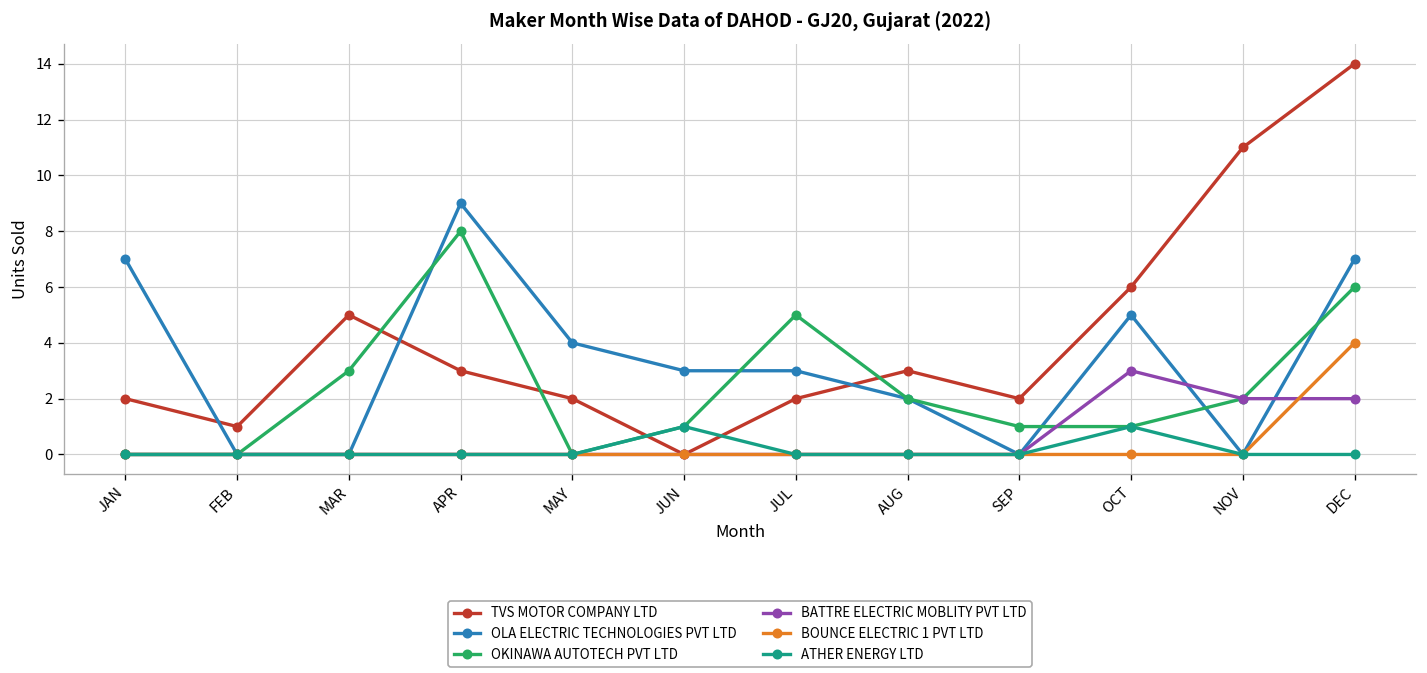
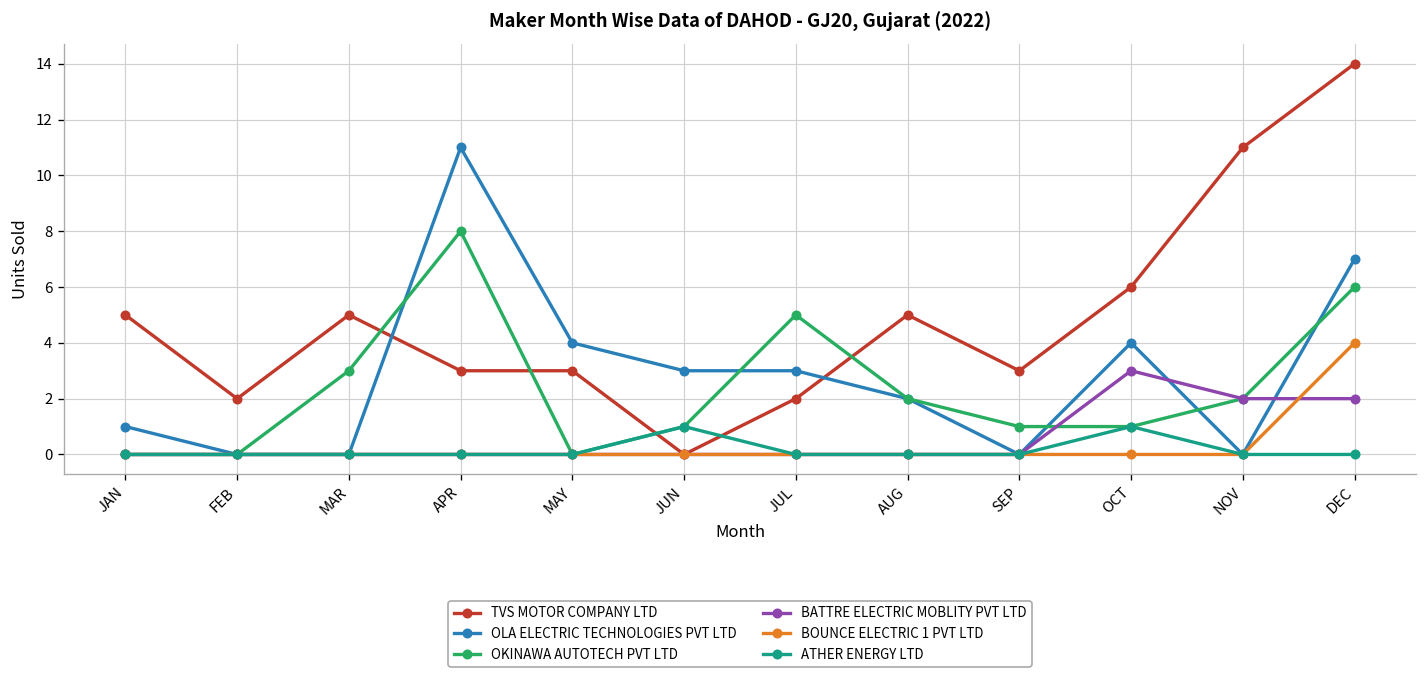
TVS MOTOR COMPANY LTD, JAN: 2 -> 5
OLA ELECTRIC TECHNOLOGIES PVT LTD, JAN: 7 -> 1
TVS MOTOR COMPANY LTD, FEB: 1 -> 2
OLA ELECTRIC TECHNOLOGIES PVT LTD, APR: 9 -> 11
TVS MOTOR COMPANY LTD, MAY: 2 -> 3
TVS MOTOR COMPANY LTD, AUG: 3 -> 5
TVS MOTOR COMPANY LTD, SEP: 2 -> 3
OLA ELECTRIC TECHNOLOGIES PVT LTD, OCT: 5 -> 4
